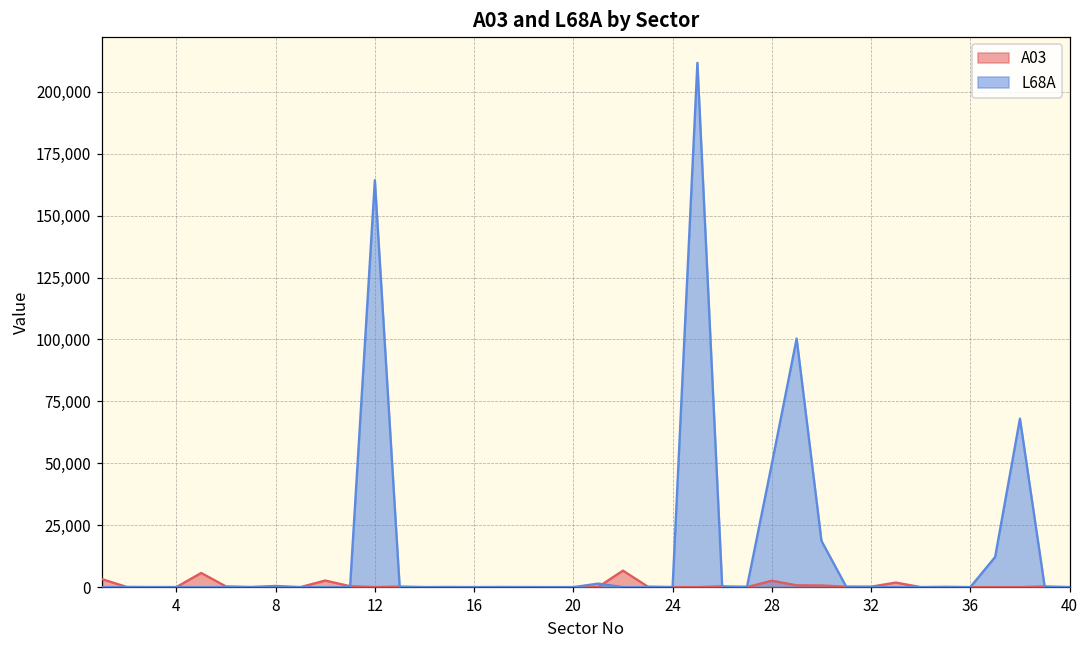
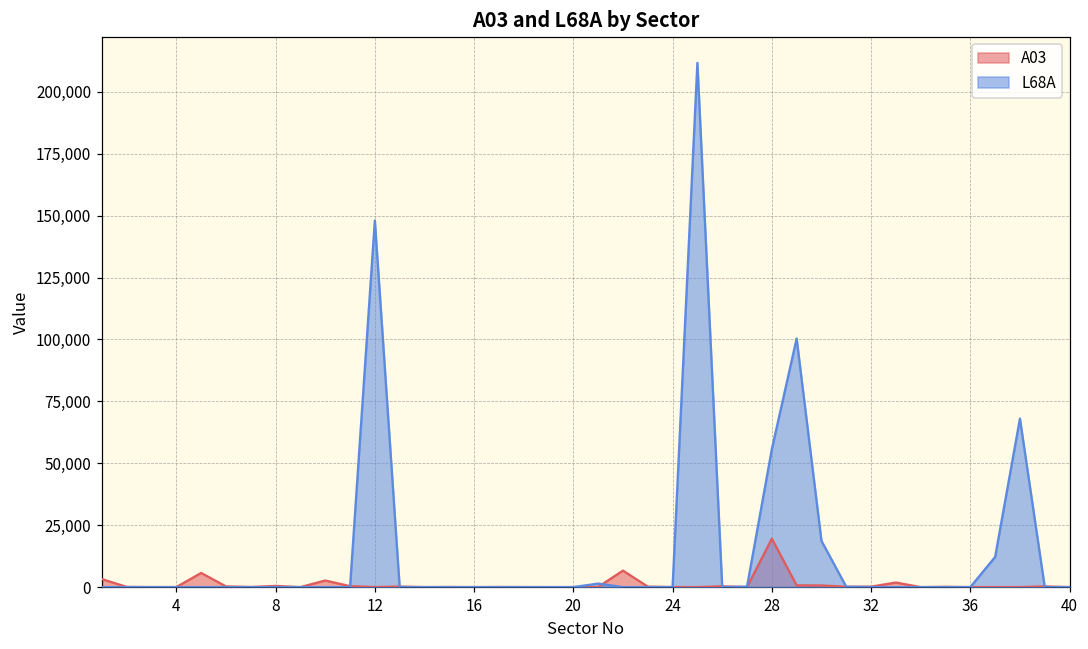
L68A, 12: 164,000 -> 148,000
A03, 28: 3,000 -> 20,000
L68A, 28: 50,000 -> 56,000
